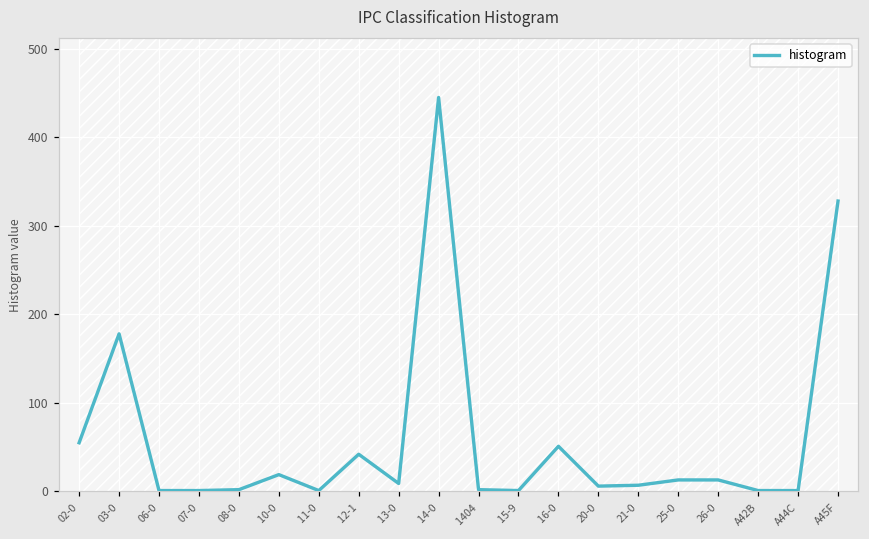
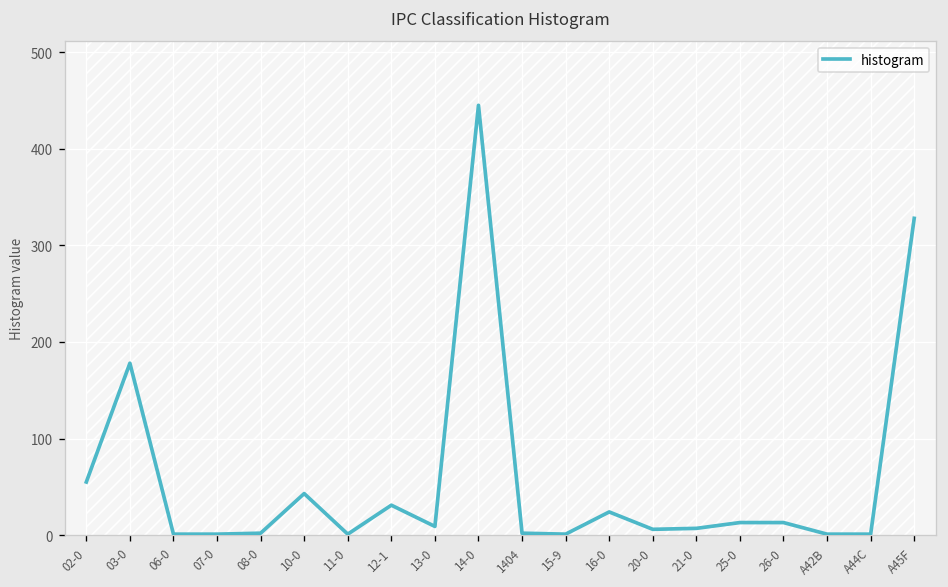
histogram, 10-0: 20 -> 40
histogram, 12-1: 40 -> 30
histogram, 16-0: 50 -> 20
